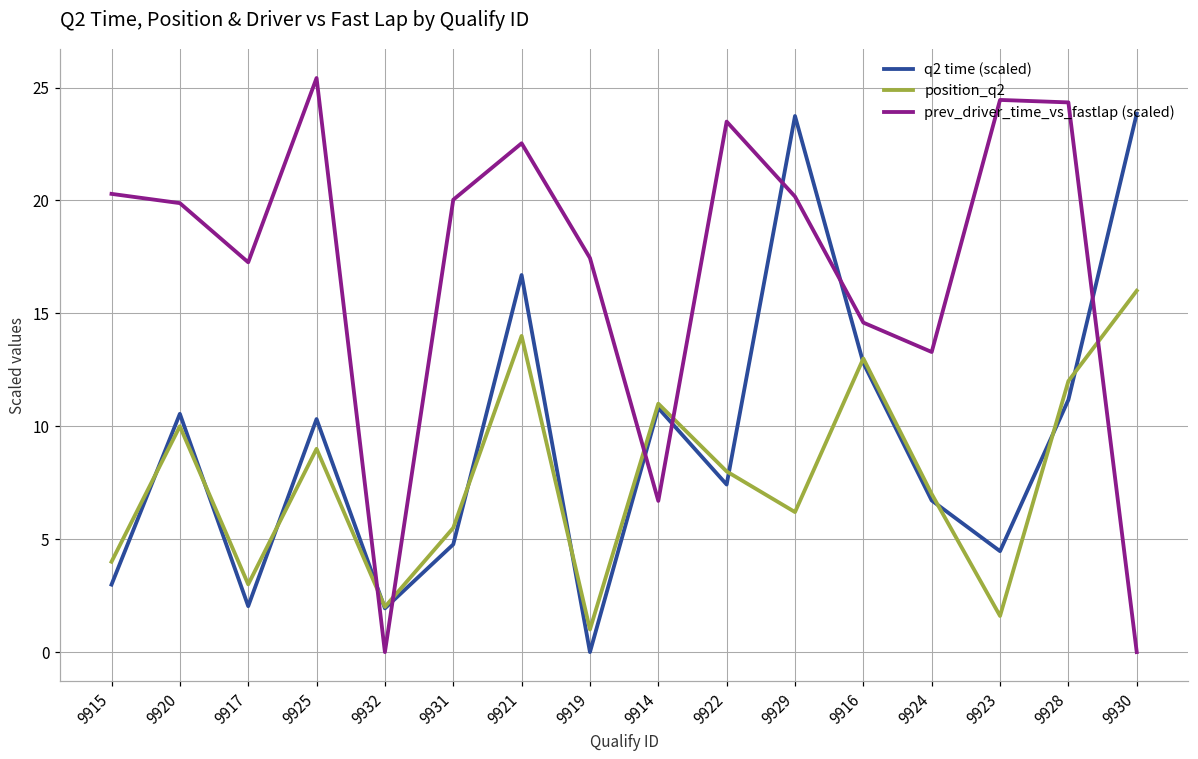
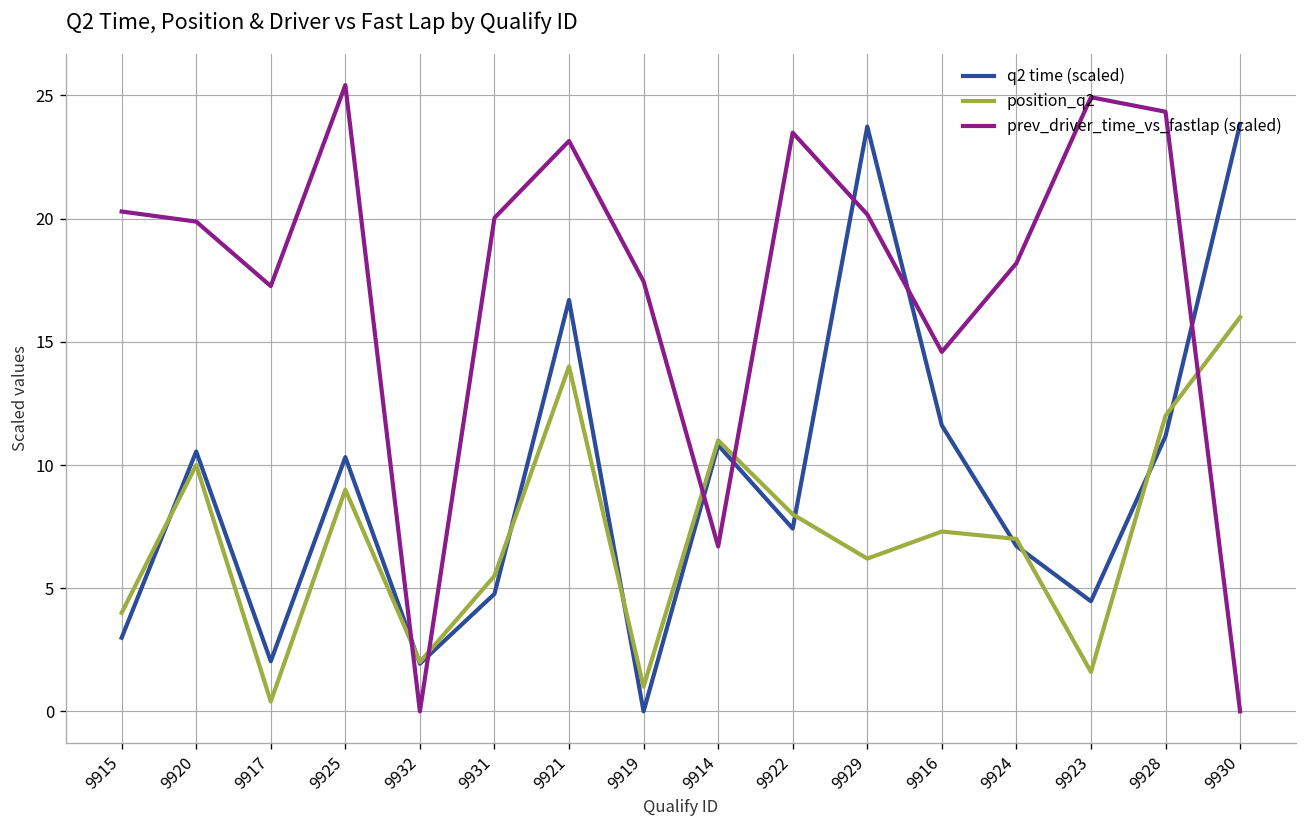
position_q2, 9917: 3.0 -> 0.4
prev_driver_time_vs_fastlap (scaled), 9921: 22.5 -> 23.2
q2 time (scaled), 9916: 12.8 -> 11.6
position_q2, 9916: 13.0 -> 7.3
prev_driver_time_vs_fastlap (scaled), 9924: 13.3 -> 18.2
prev_driver_time_vs_fastlap (scaled), 9923: 24.5 -> 24.9
